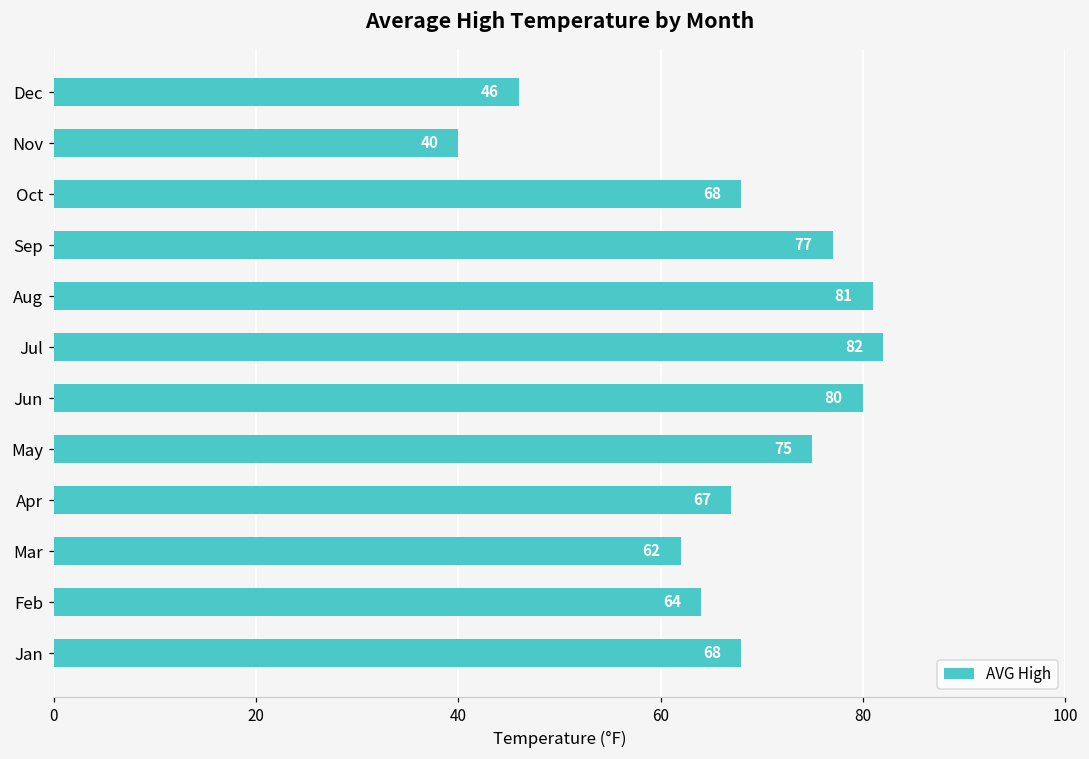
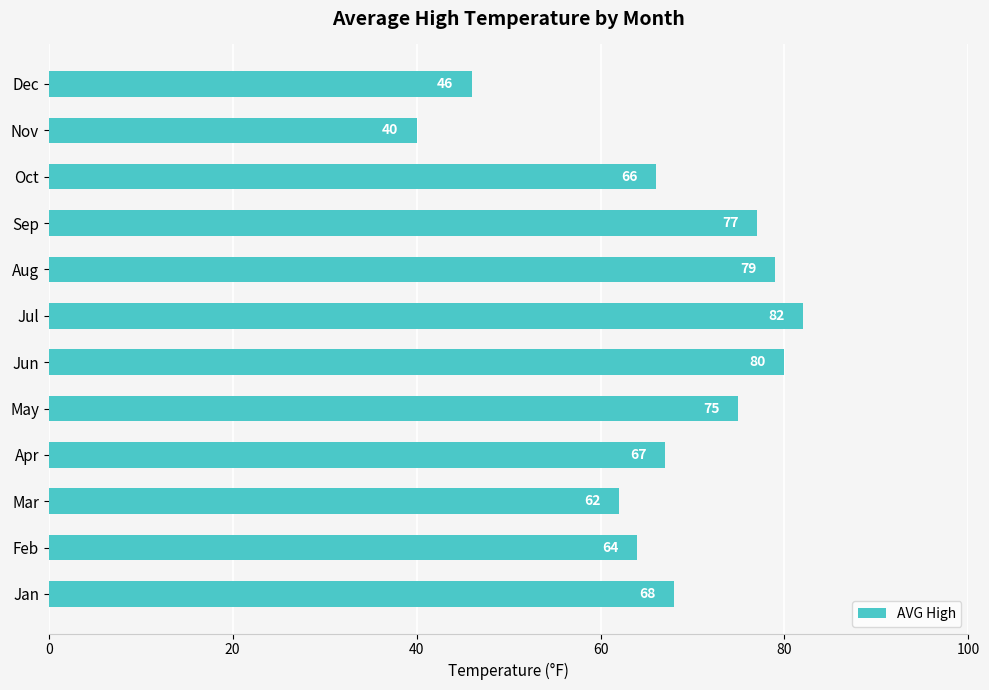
Oct: 68 -> 66
Aug: 81 -> 79
